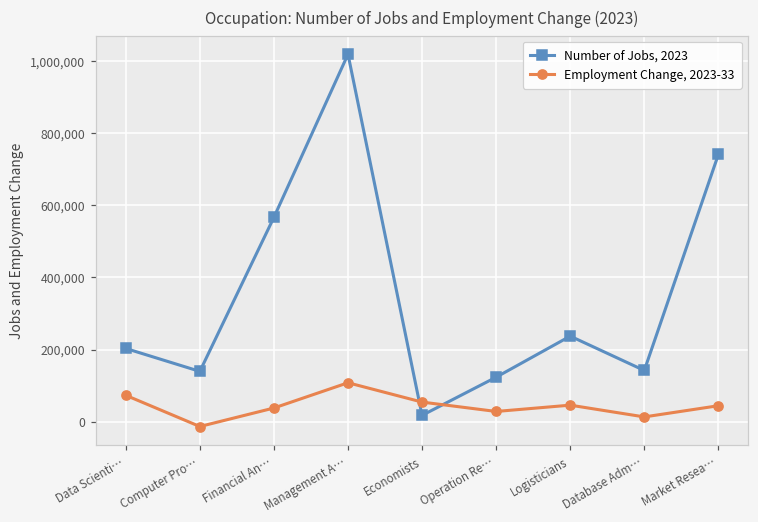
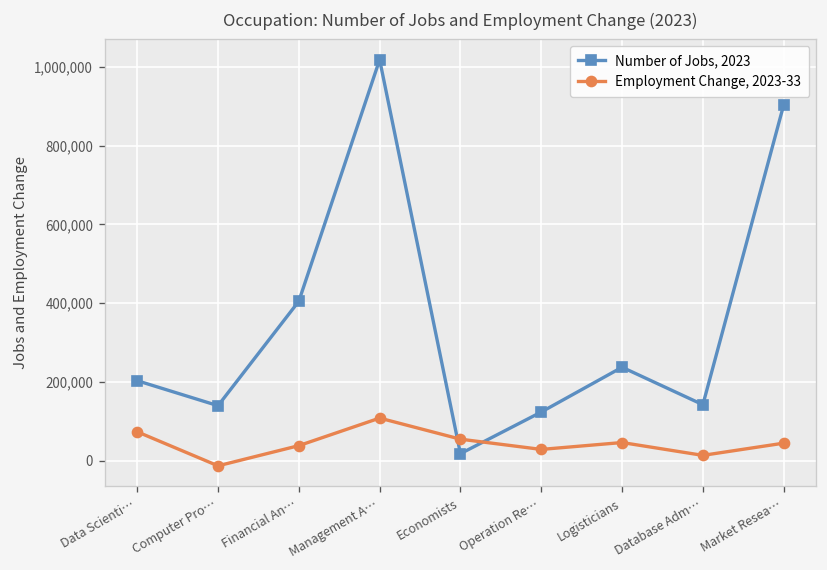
Number of Jobs, 2023, Financial An…: 570,000 -> 400,000
Number of Jobs, 2023, Market Resea…: 740,000 -> 900,000
